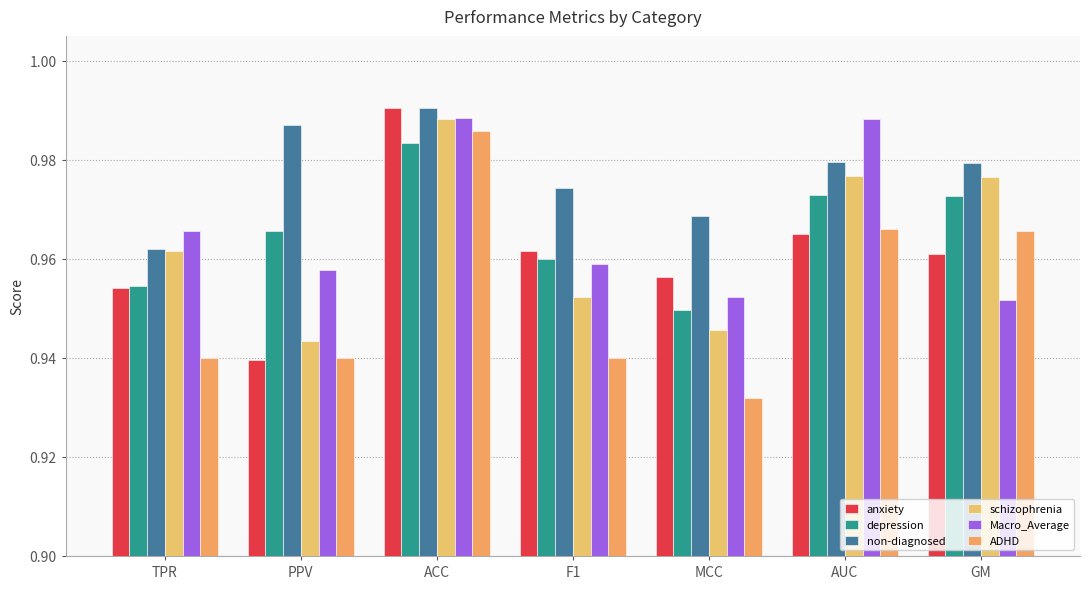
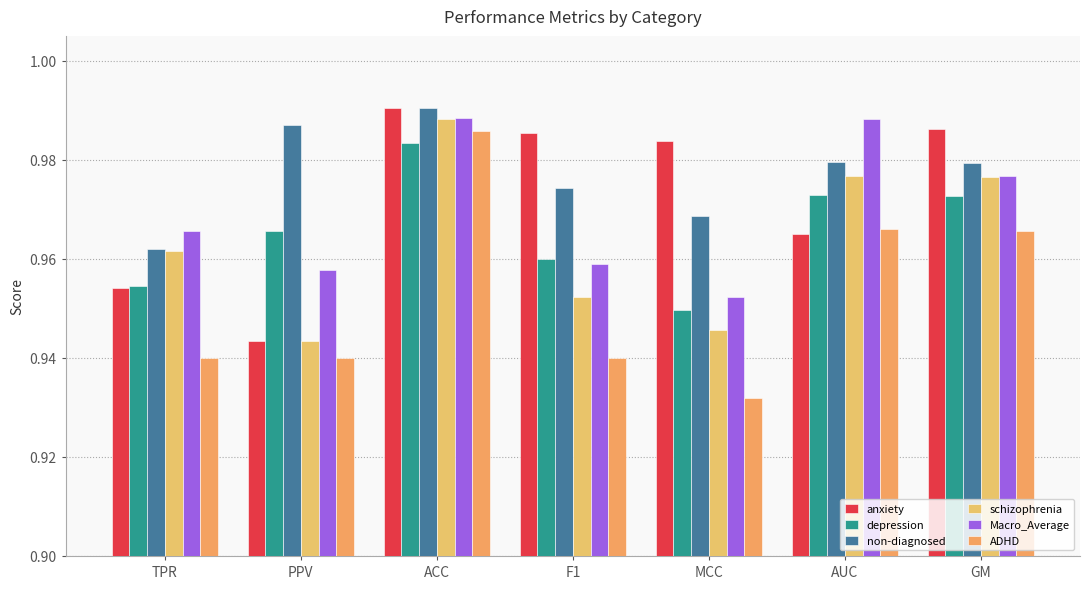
anxiety, PPV: 0.940 -> 0.943
anxiety, F1: 0.962 -> 0.985
anxiety, MCC: 0.956 -> 0.984
anxiety, GM: 0.961 -> 0.986
Macro_Average, GM: 0.952 -> 0.977
